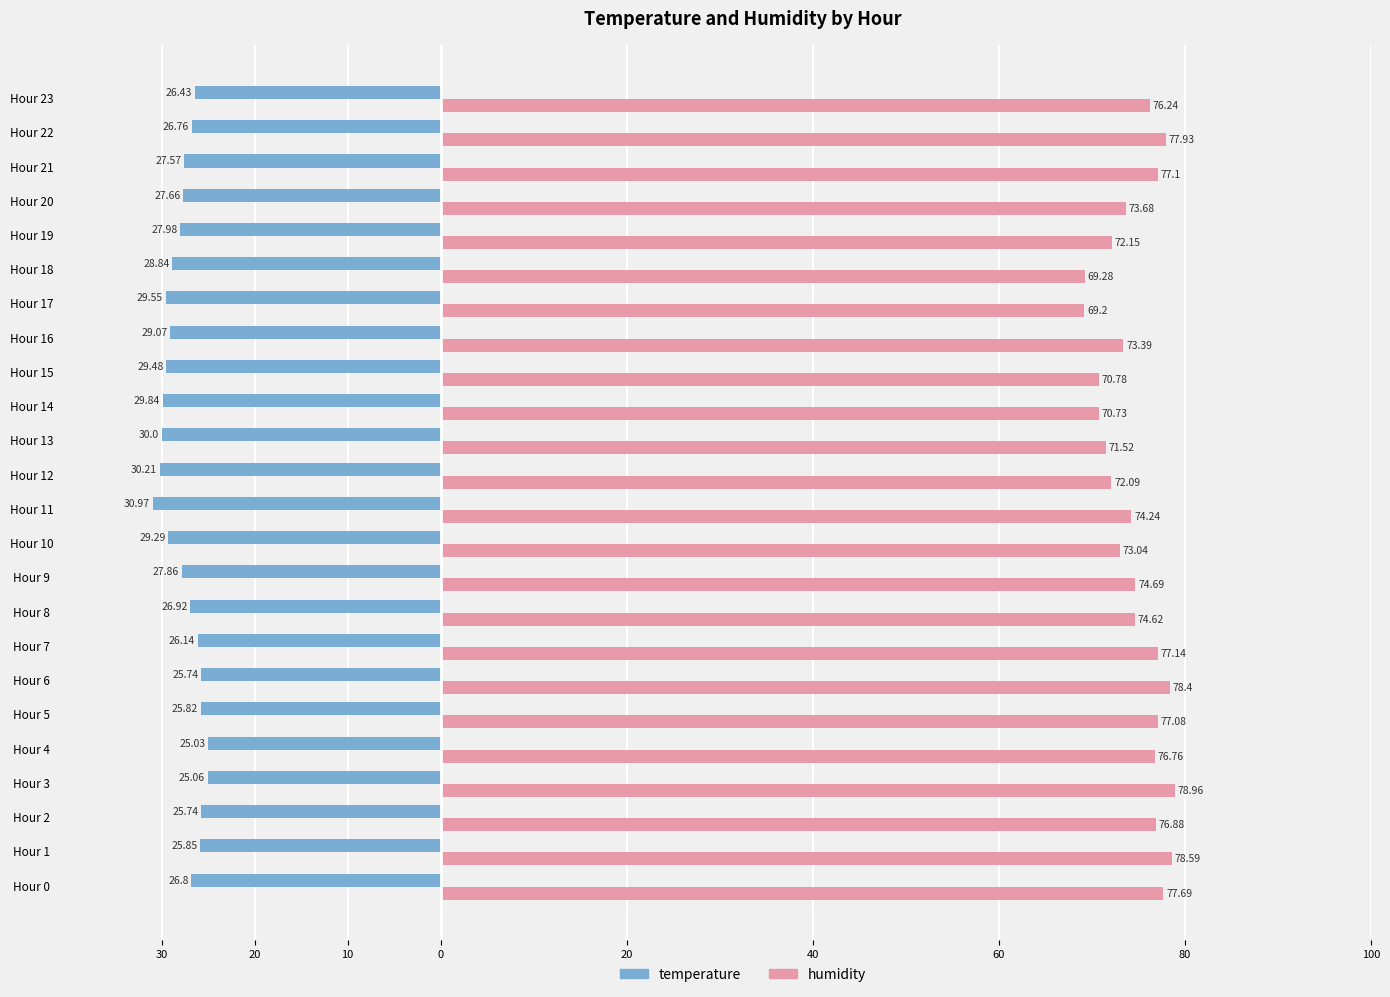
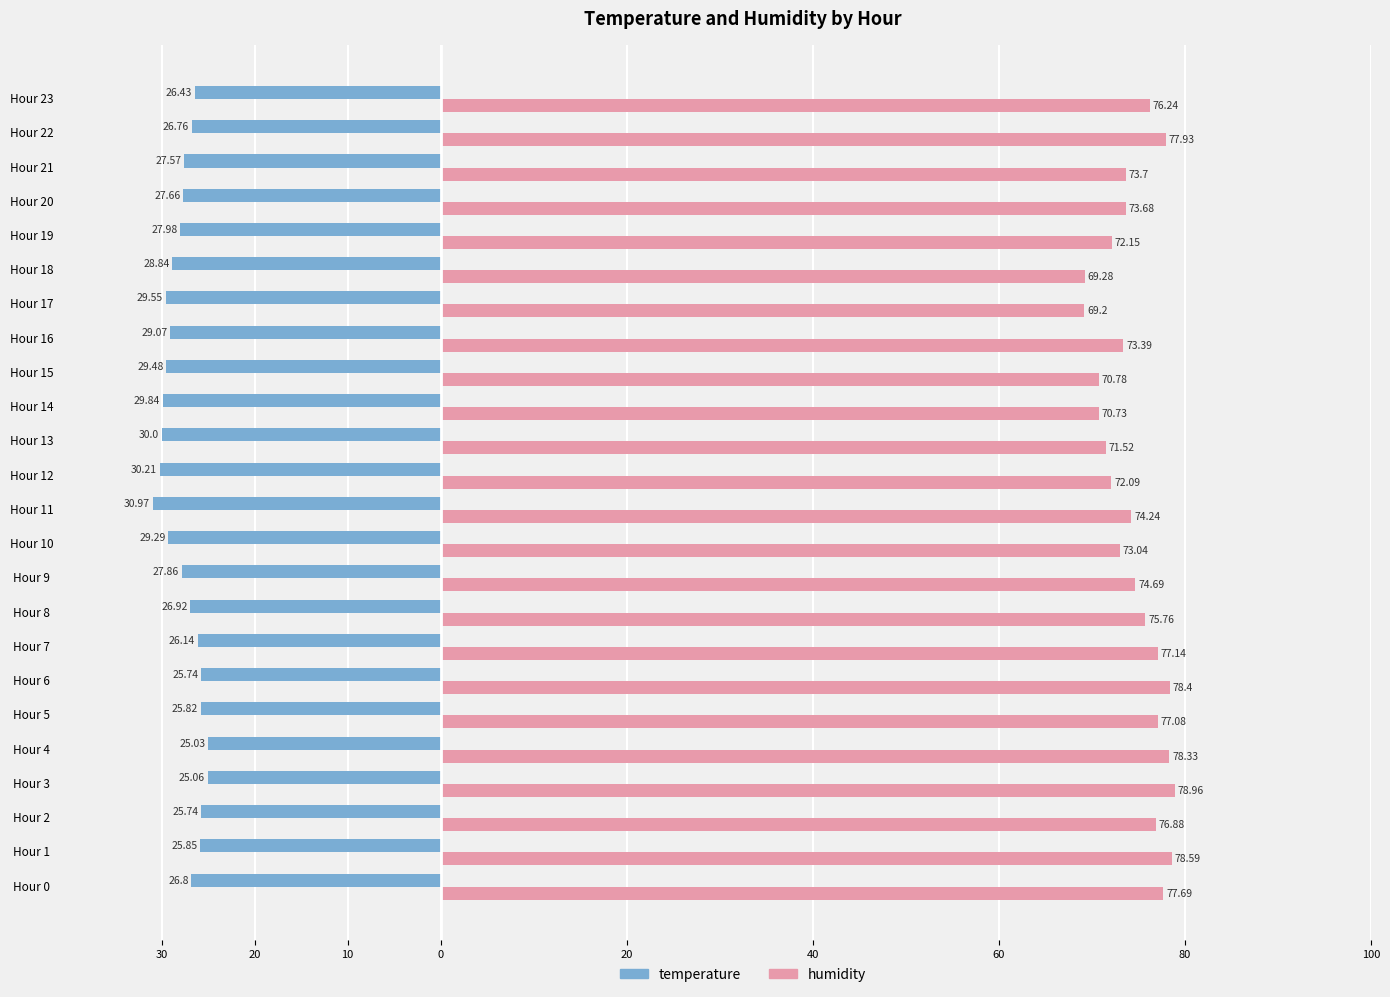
humidity, Hour 21: 77.1 -> 73.7
humidity, Hour 8: 74.62 -> 75.76
humidity, Hour 4: 76.76 -> 78.33
